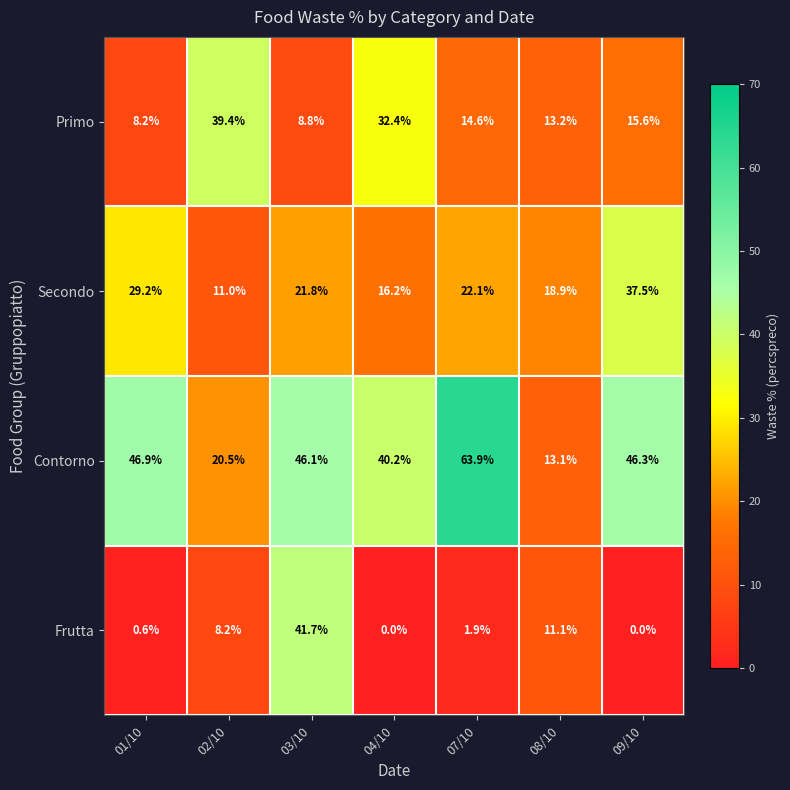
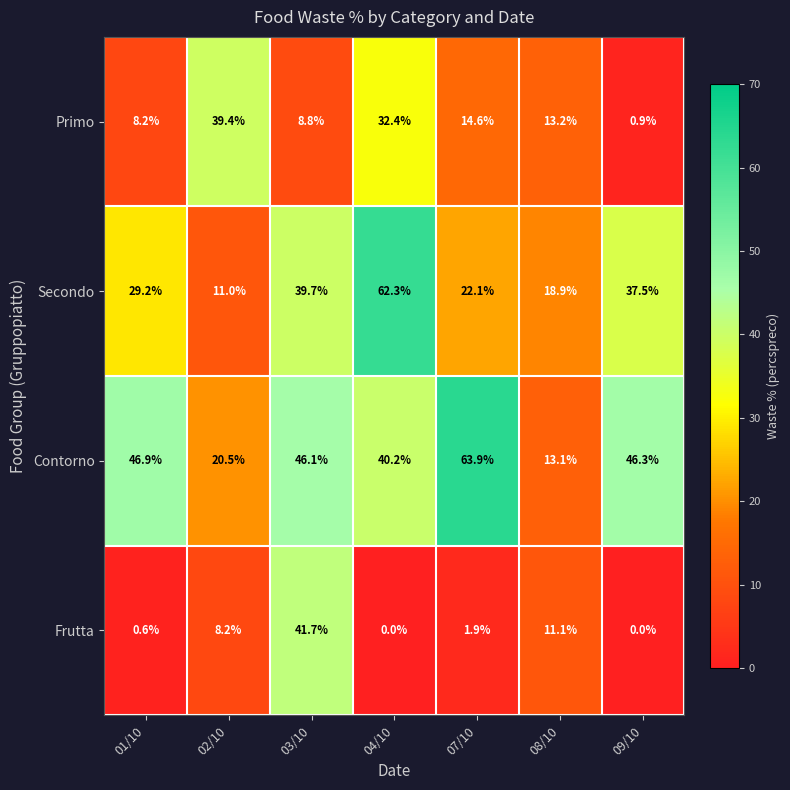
Primo, 09/10: 15.6% -> 0.9%
Secondo, 03/10: 21.8% -> 39.7%
Secondo, 04/10: 16.2% -> 62.3%
